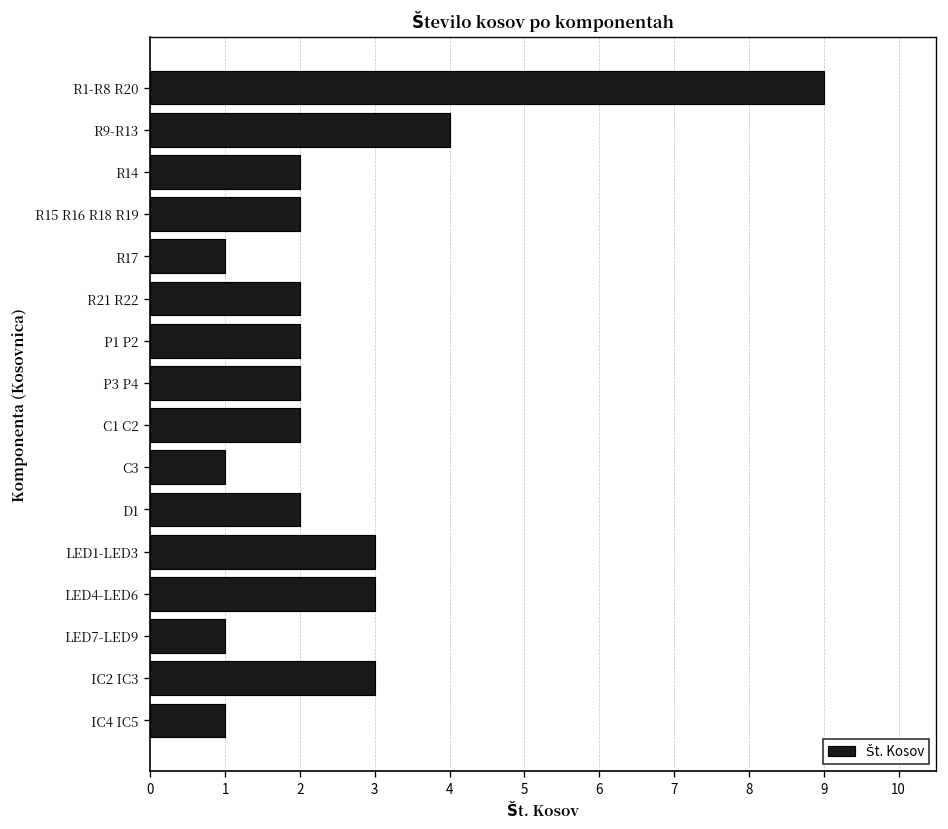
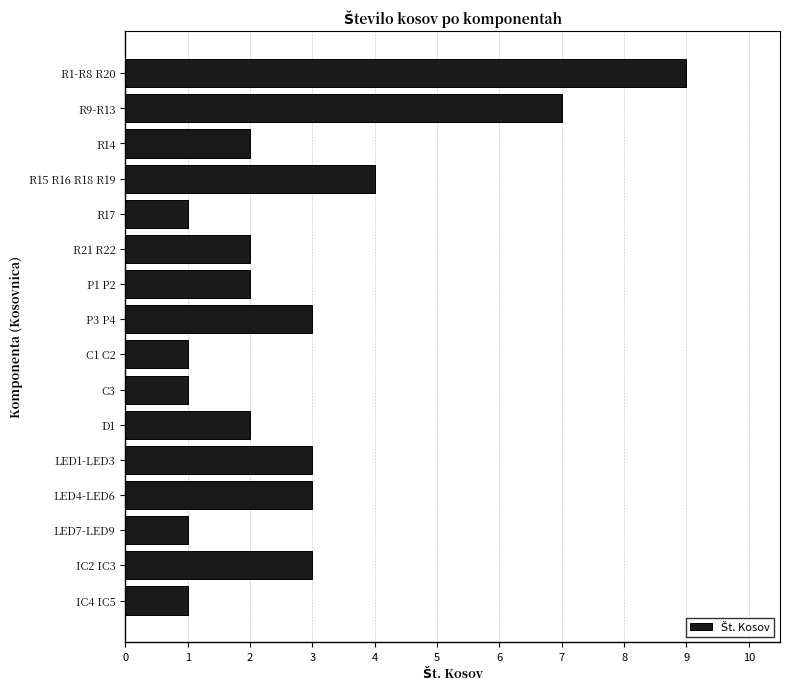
R9-R13: 4 -> 7
R15 R16 R18 R19: 2 -> 4
P3 P4: 2 -> 3
C1 C2: 2 -> 1
